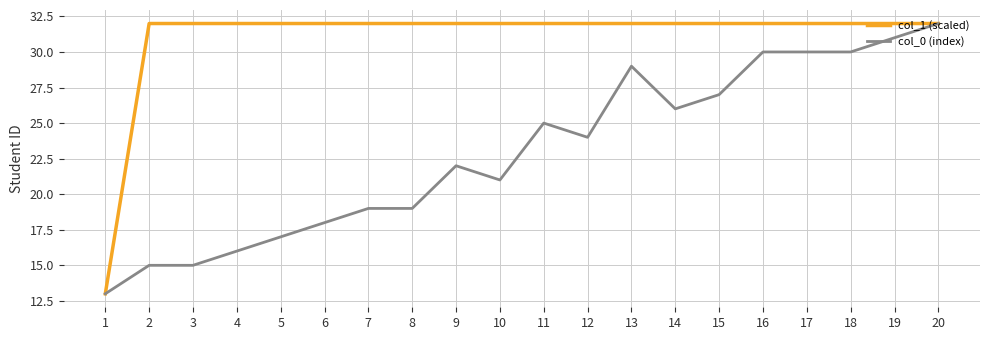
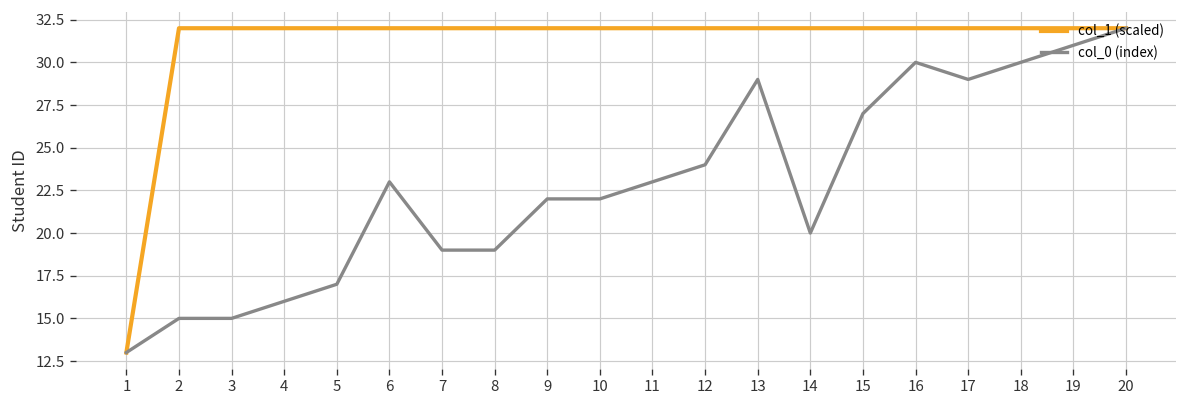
col_0 (index), 6: 18.0 -> 23.0
col_0 (index), 10: 21.0 -> 22.0
col_0 (index), 11: 25.0 -> 23.0
col_0 (index), 14: 26.0 -> 20.0
col_0 (index), 17: 30.0 -> 29.0
